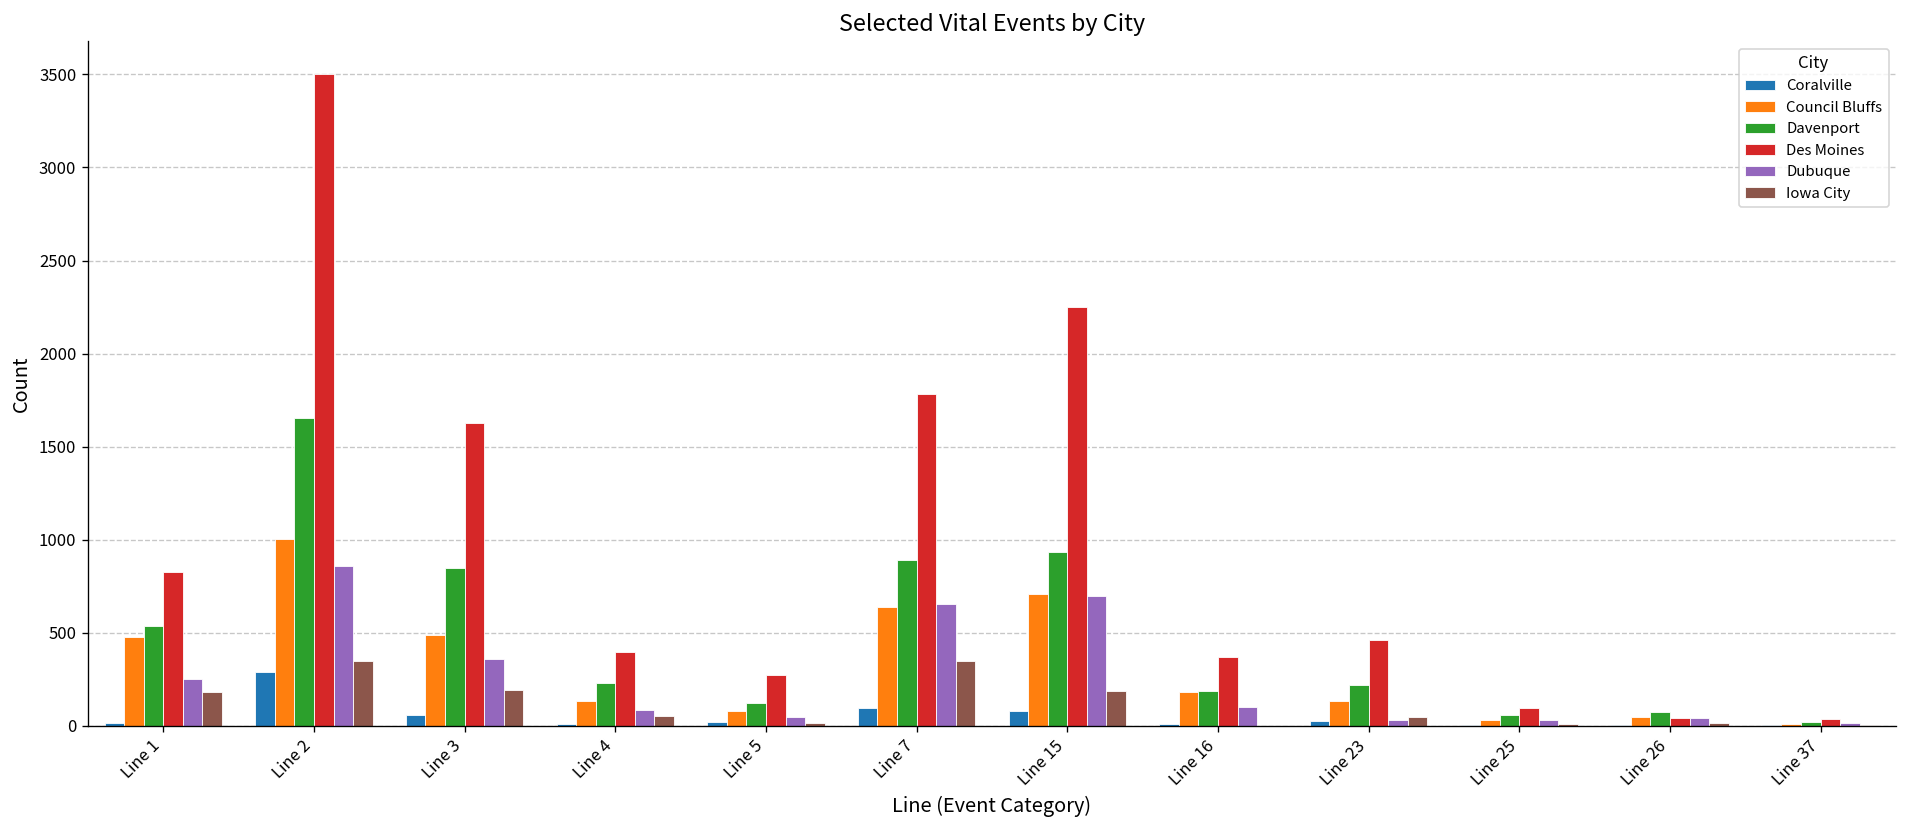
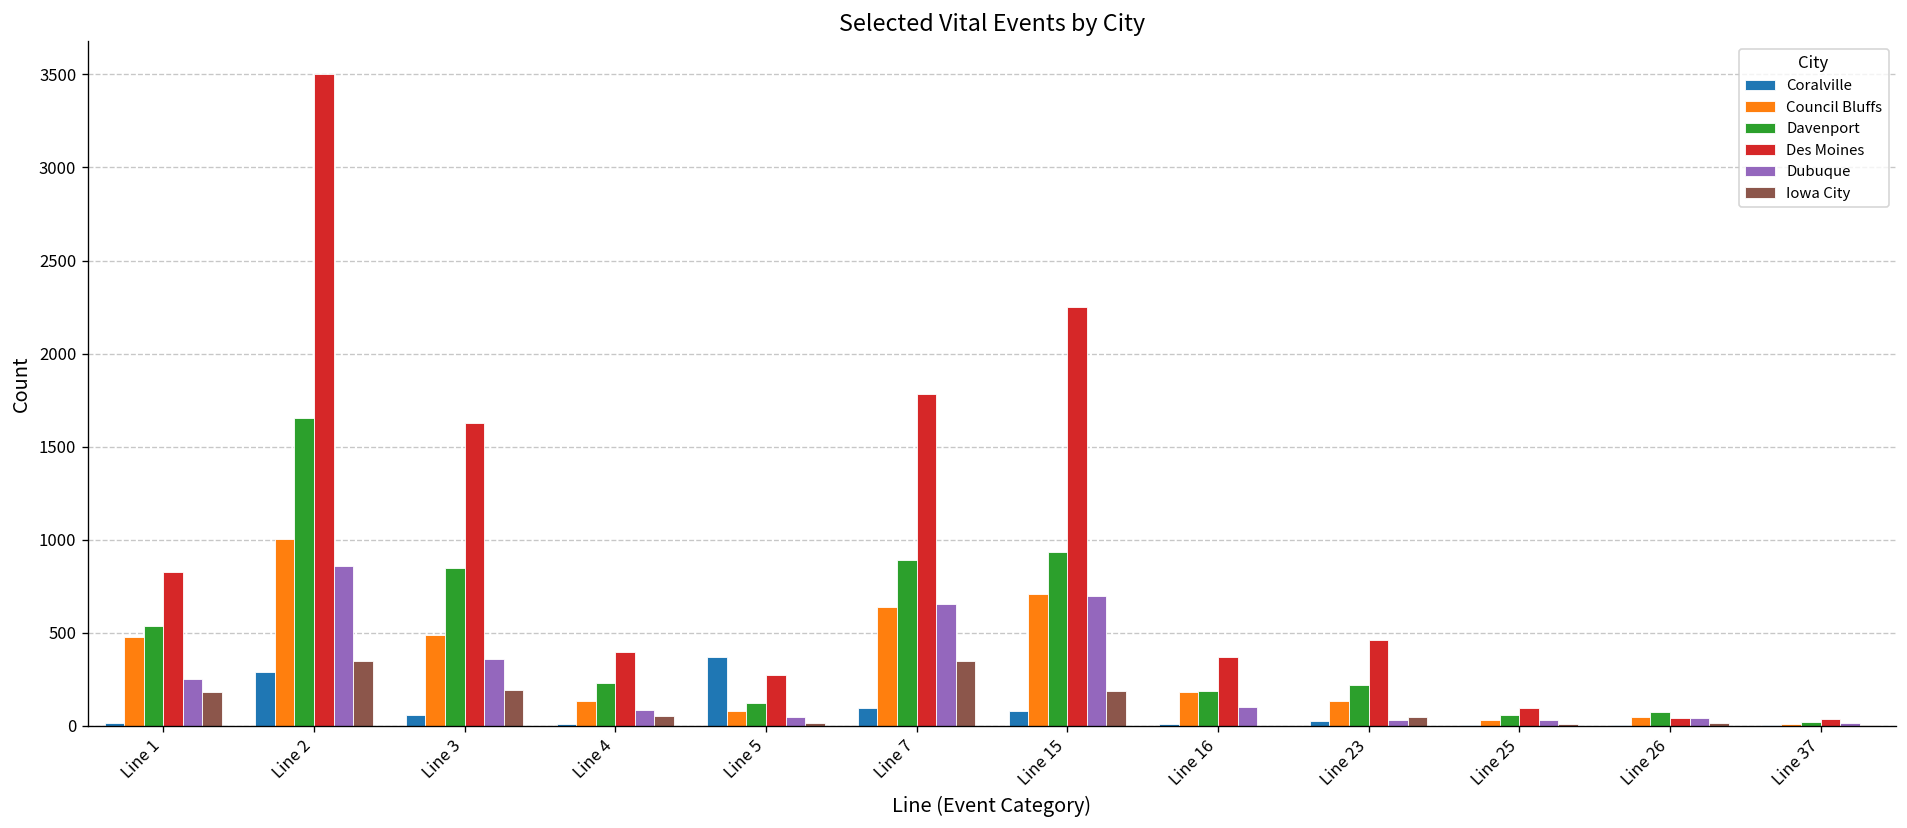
Coralville, Line 5: 20 -> 370
